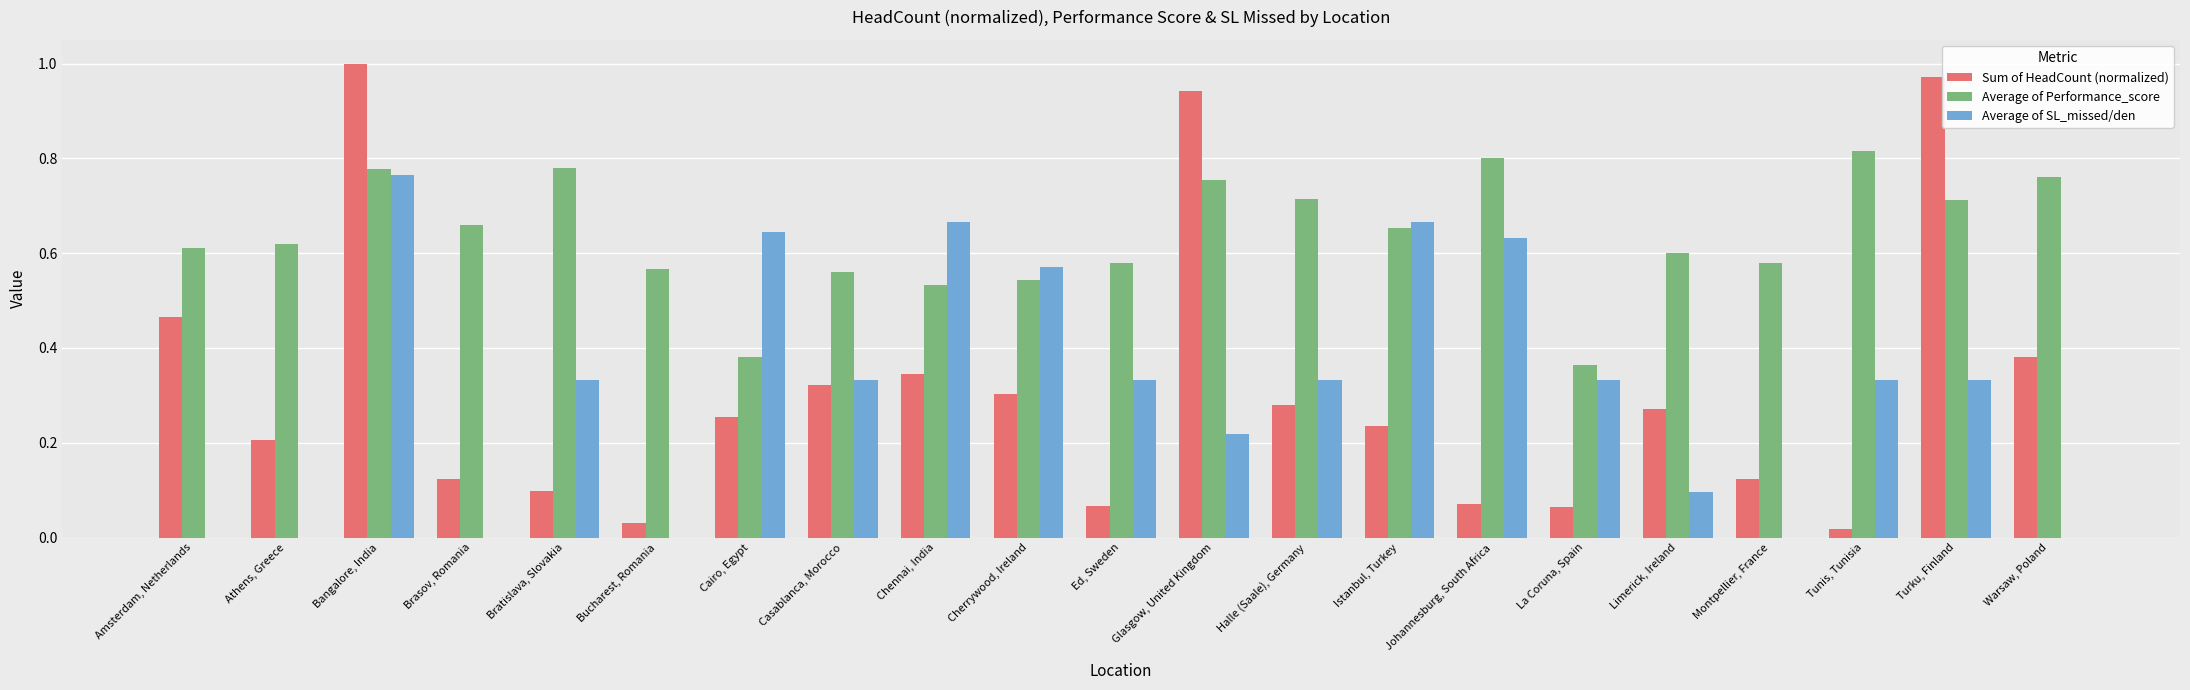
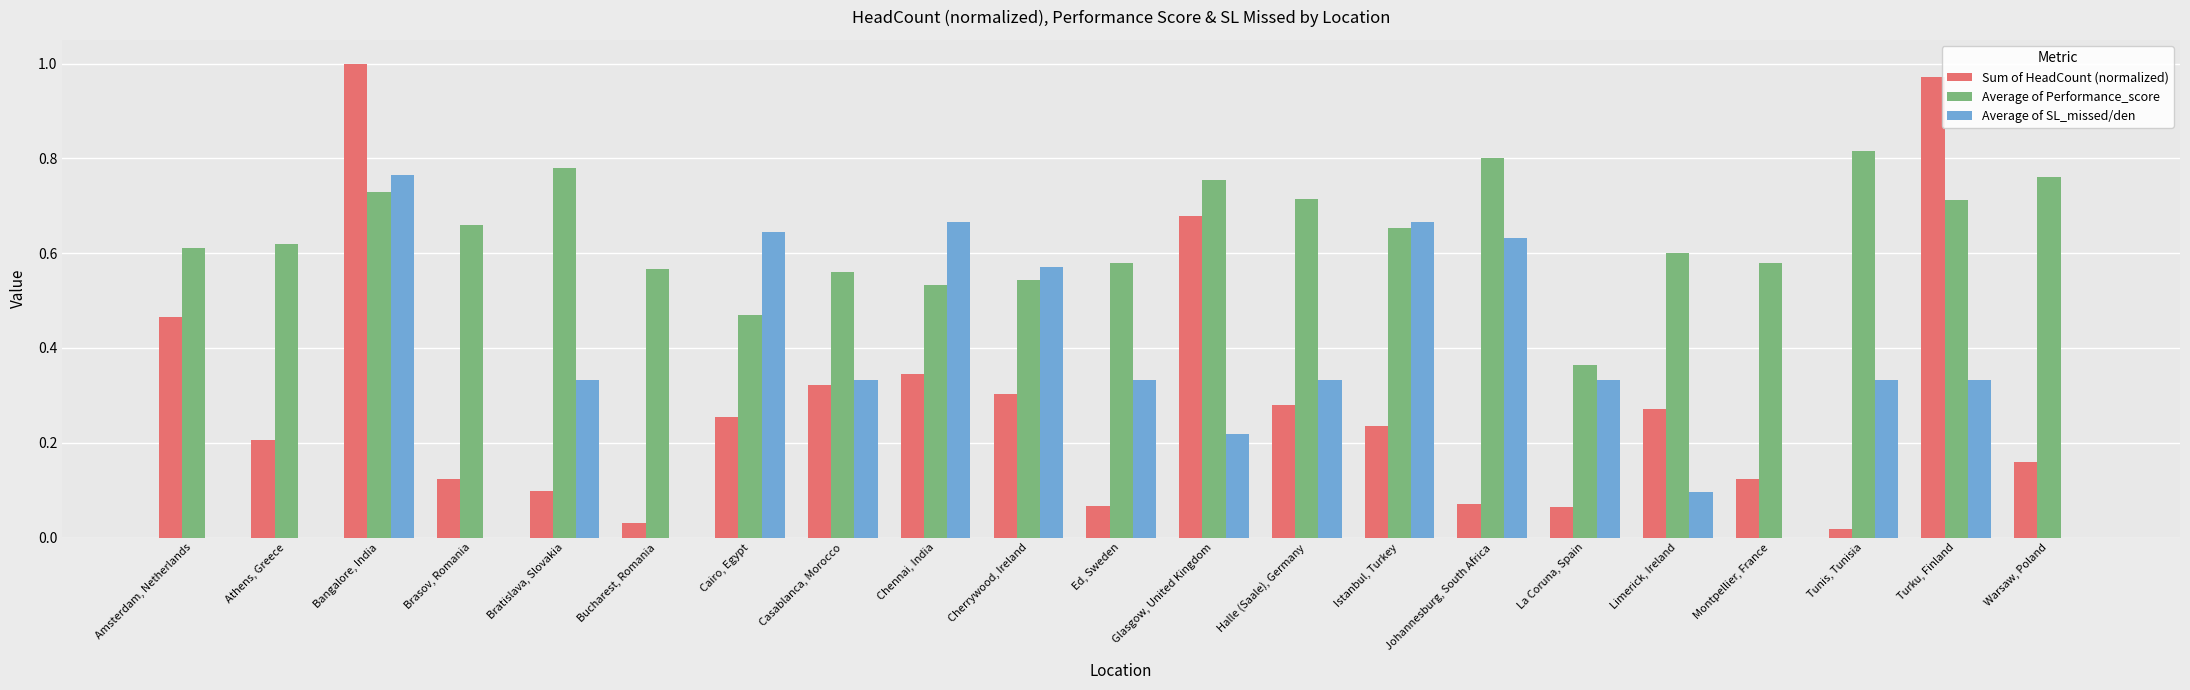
Average of Performance_score, Bangalore, India: 0.78 -> 0.73
Average of Performance_score, Cairo, Egypt: 0.38 -> 0.47
Sum of HeadCount (normalized), Glasgow, United Kingdom: 0.94 -> 0.68
Sum of HeadCount (normalized), Warsaw, Poland: 0.38 -> 0.16
